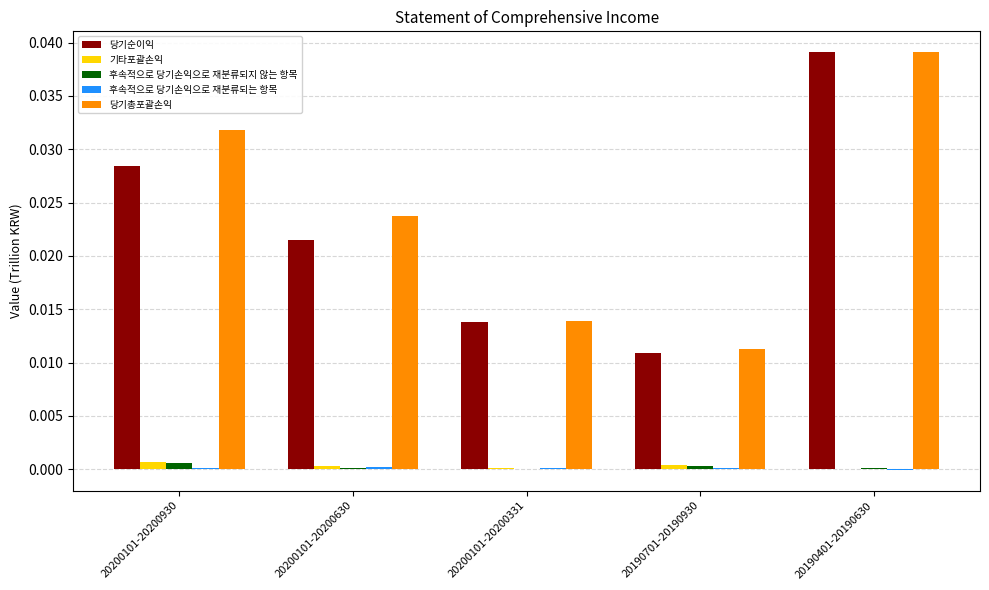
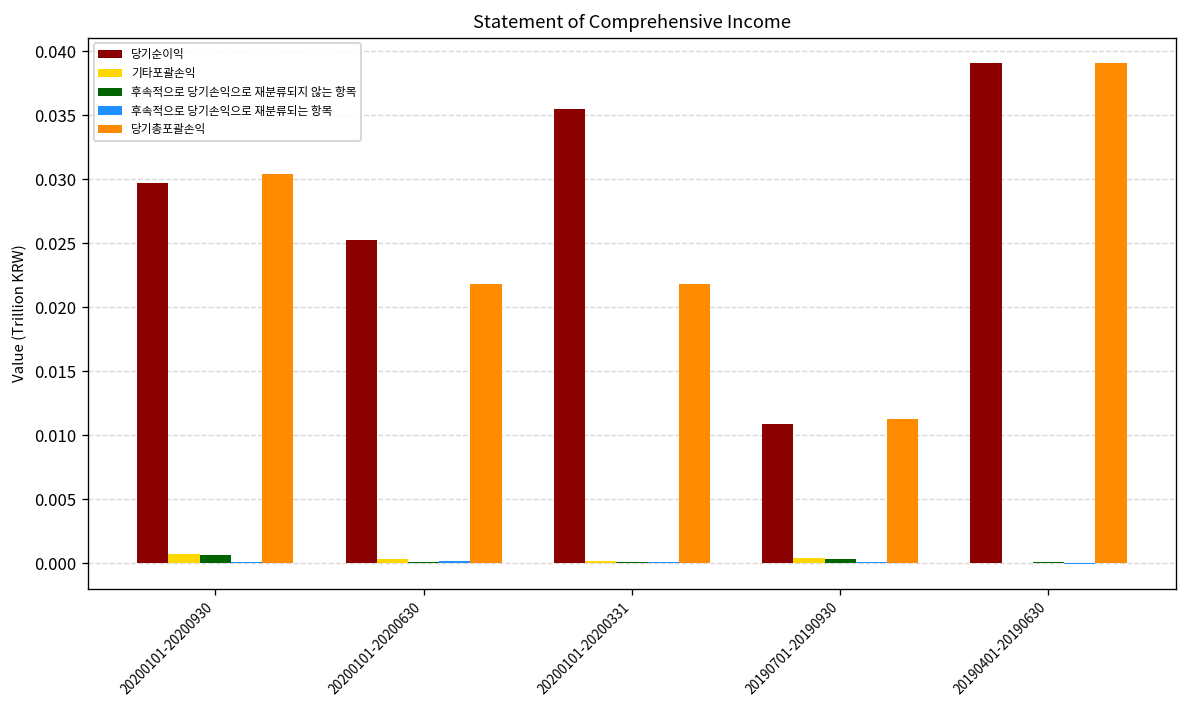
당기순이익, 20200101-20200930: 0.0284 -> 0.0297
당기총포괄손익, 20200101-20200930: 0.0318 -> 0.0304
당기순이익, 20200101-20200630: 0.0215 -> 0.0252
당기총포괄손익, 20200101-20200630: 0.0238 -> 0.0218
당기순이익, 20200101-20200331: 0.0138 -> 0.0355
당기총포괄손익, 20200101-20200331: 0.0139 -> 0.0218
